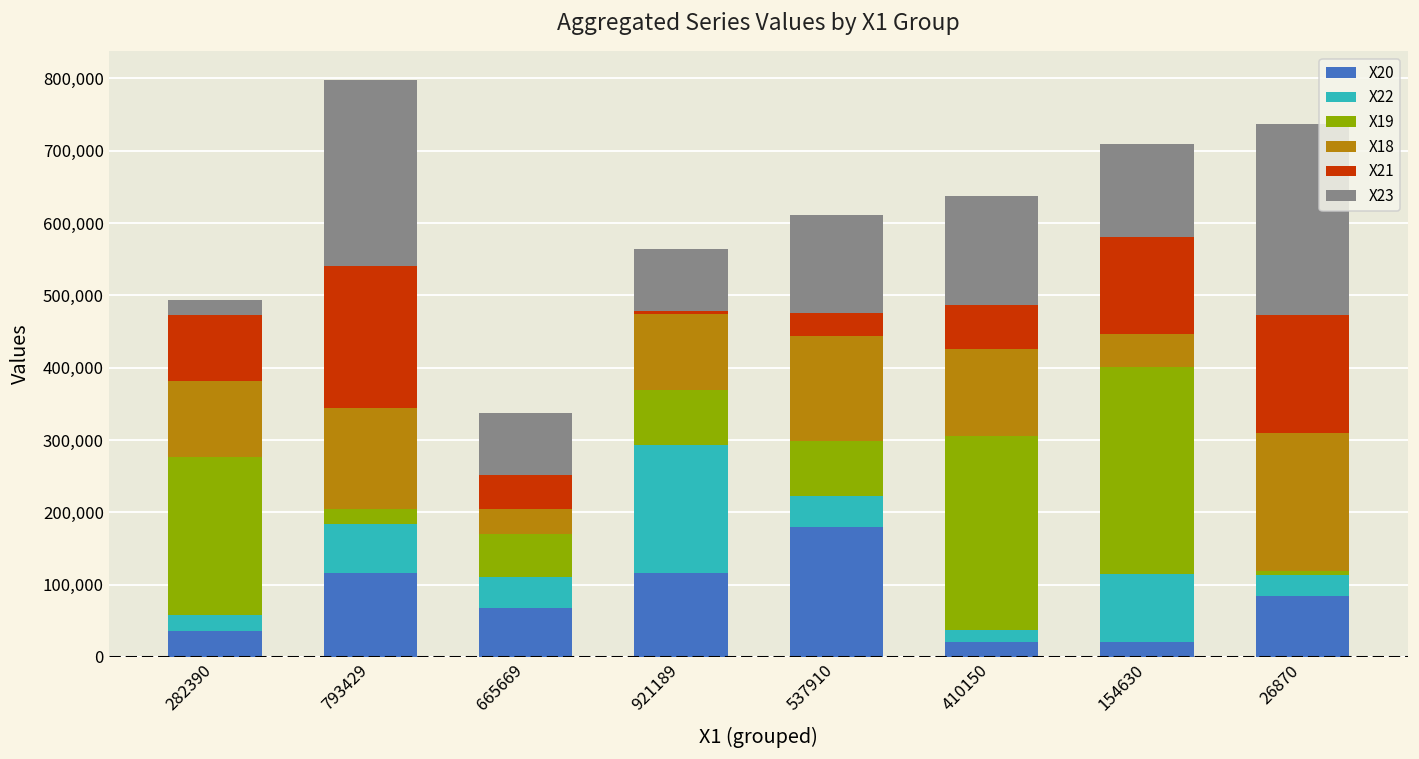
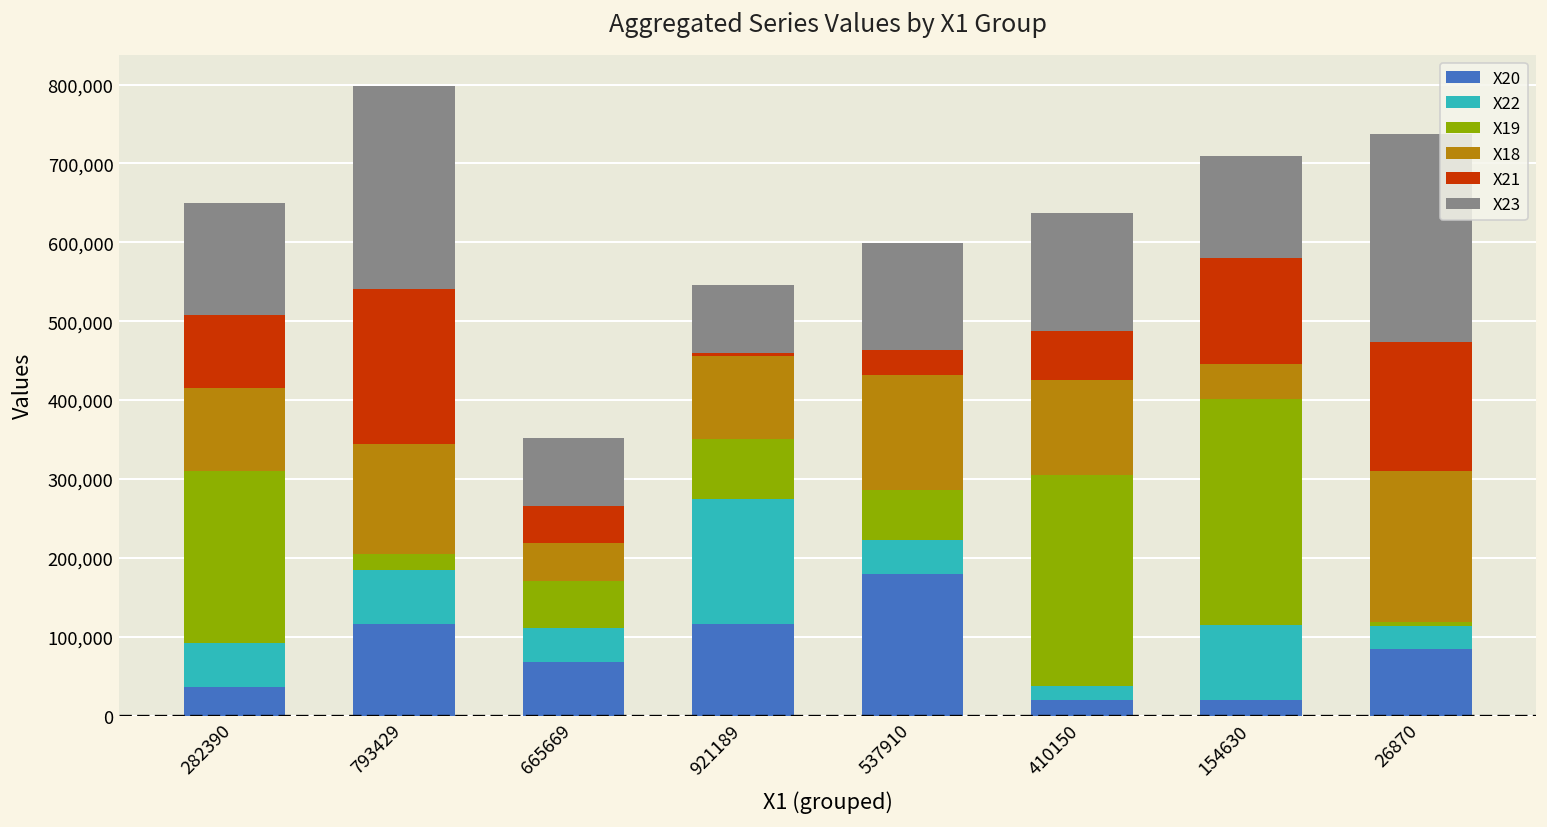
X22, 282390: 20,000 -> 60,000
X23, 282390: 20,000 -> 140,000
X18, 665669: 30,000 -> 50,000
X22, 921189: 180,000 -> 160,000
X19, 537910: 80,000 -> 60,000
